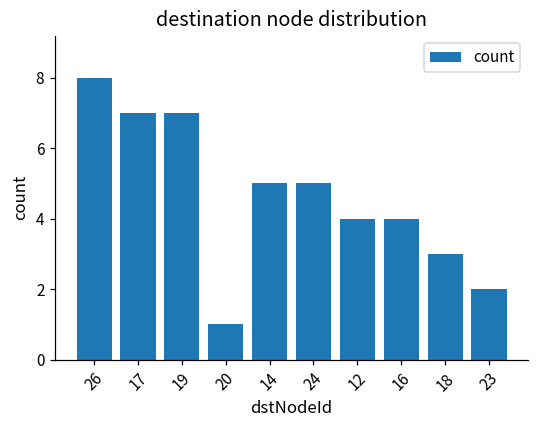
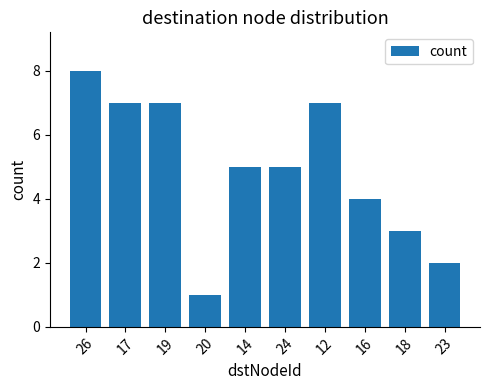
12: 4 -> 7
